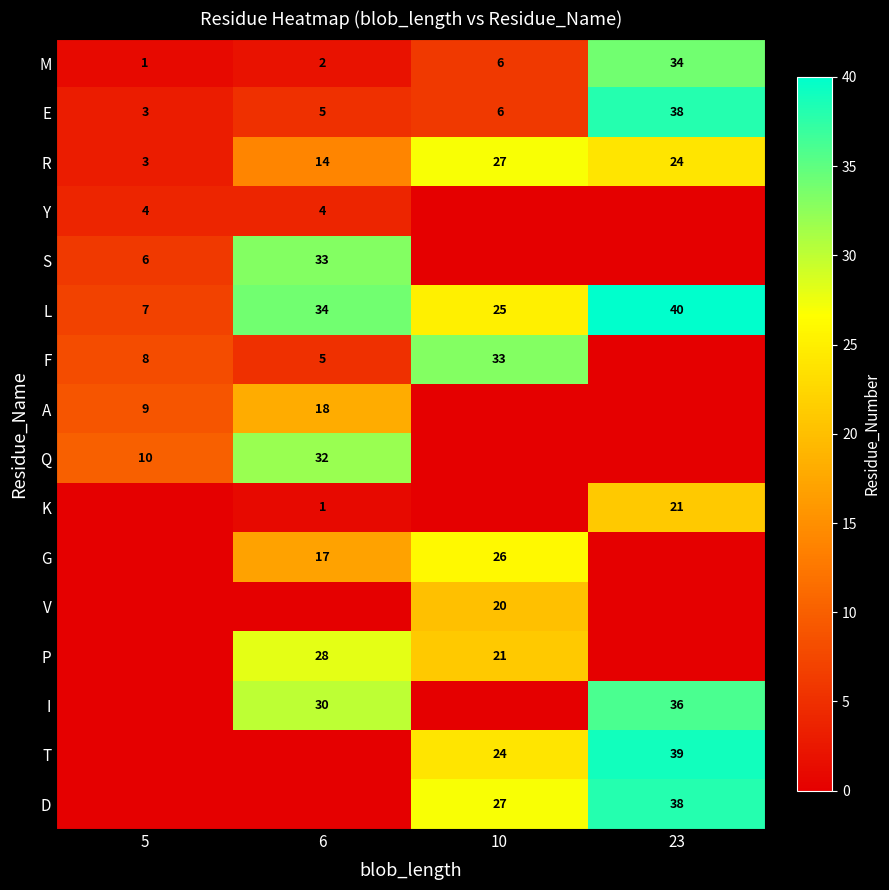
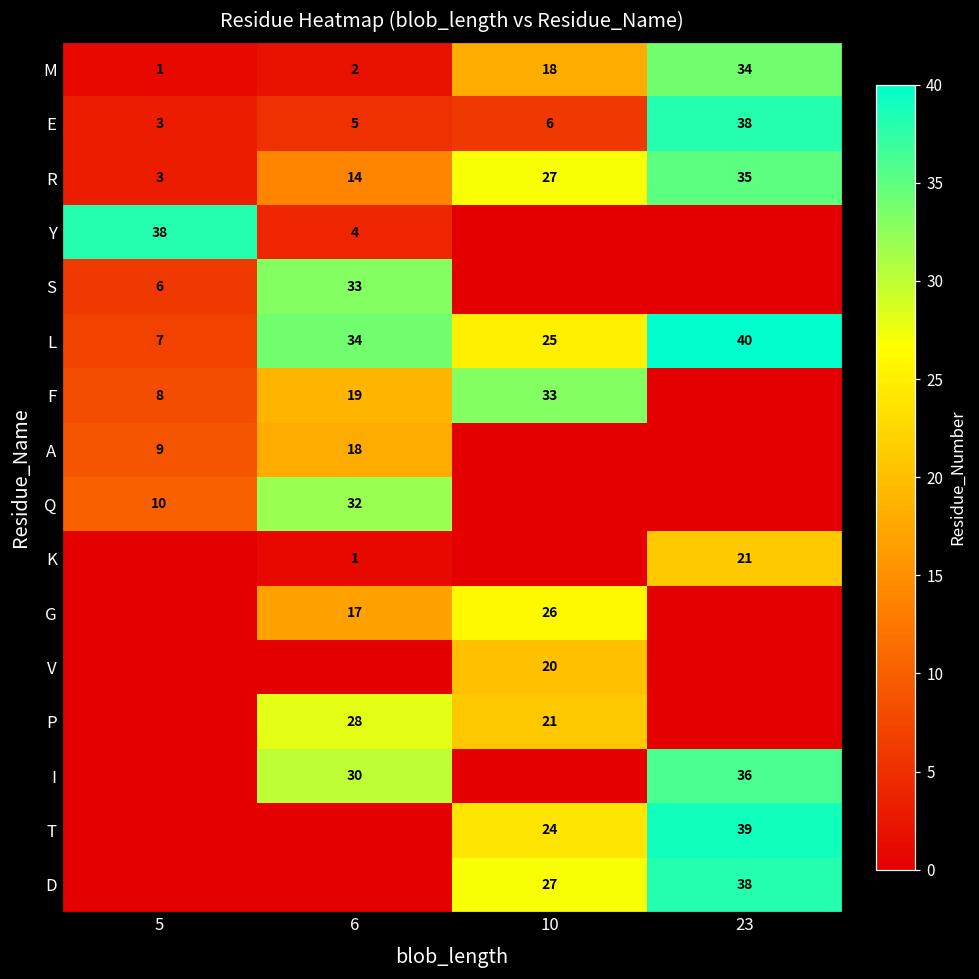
M, 10: 6 -> 18
R, 23: 24 -> 35
Y, 5: 4 -> 38
F, 6: 5 -> 19
